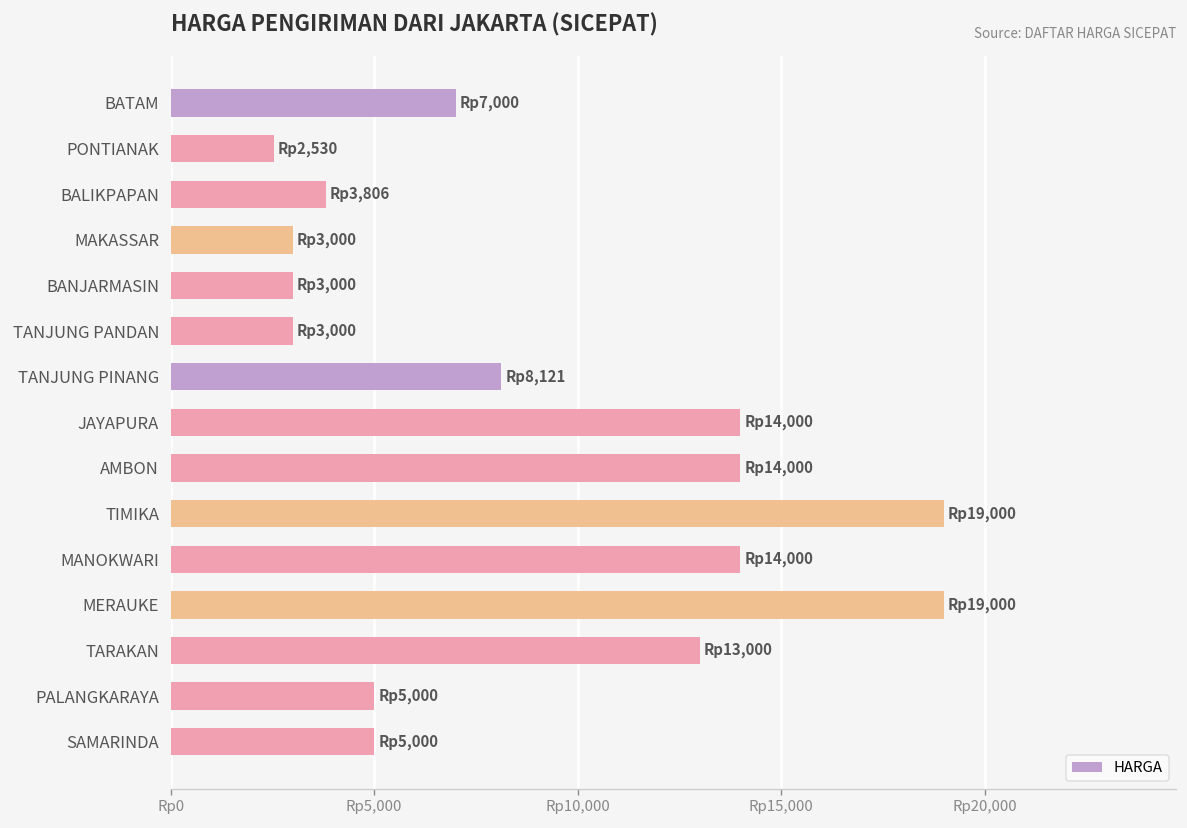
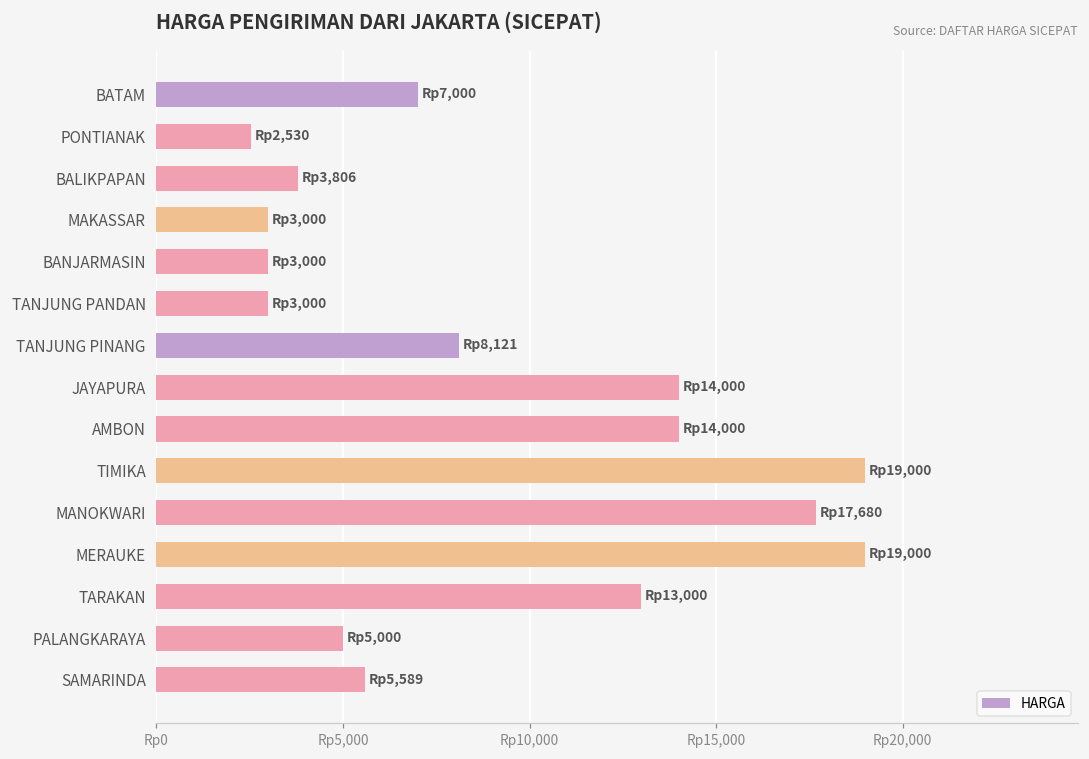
MANOKWARI: 14,000 -> 17,680
SAMARINDA: 5,000 -> 5,589
